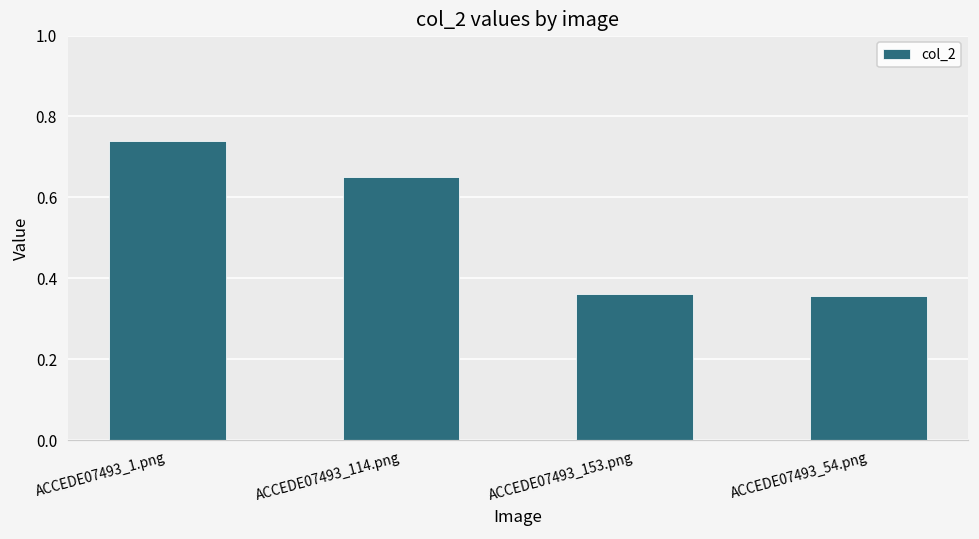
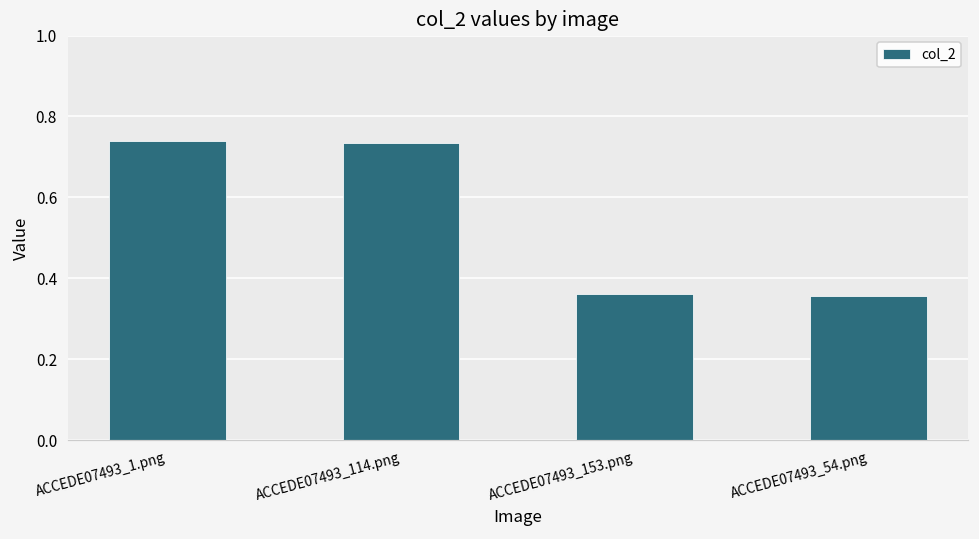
ACCEDE07493_114.png: 0.65 -> 0.73
